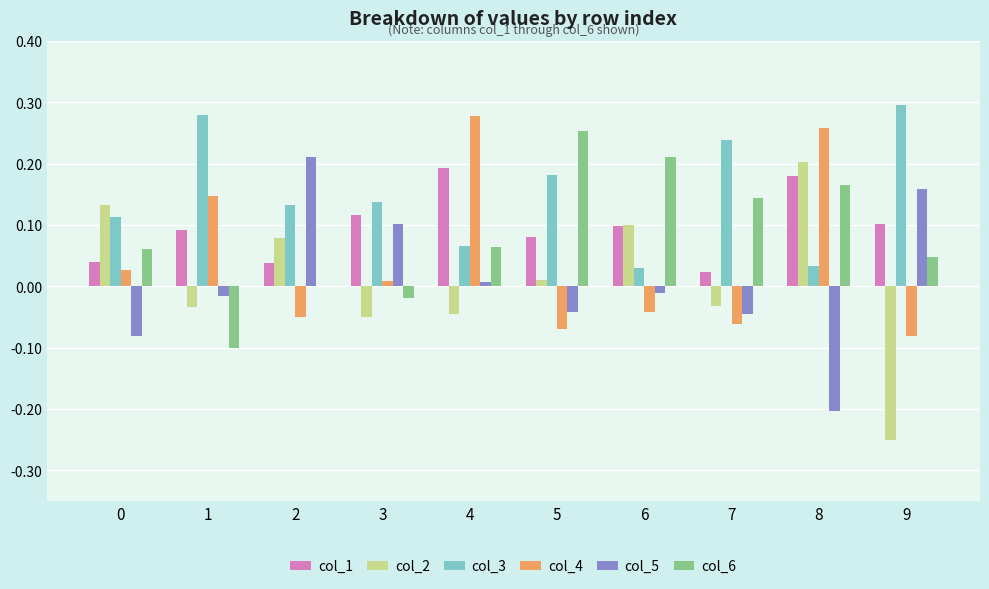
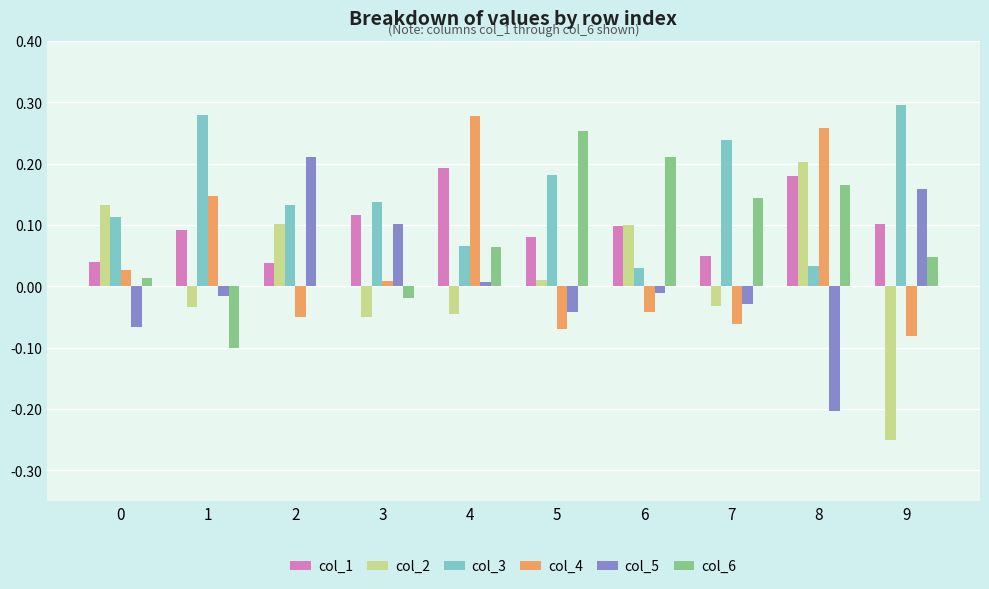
col_5, 0: -0.08 -> -0.07
col_6, 0: 0.06 -> 0.01
col_2, 2: 0.08 -> 0.10
col_1, 7: 0.02 -> 0.05
col_5, 7: -0.05 -> -0.03
